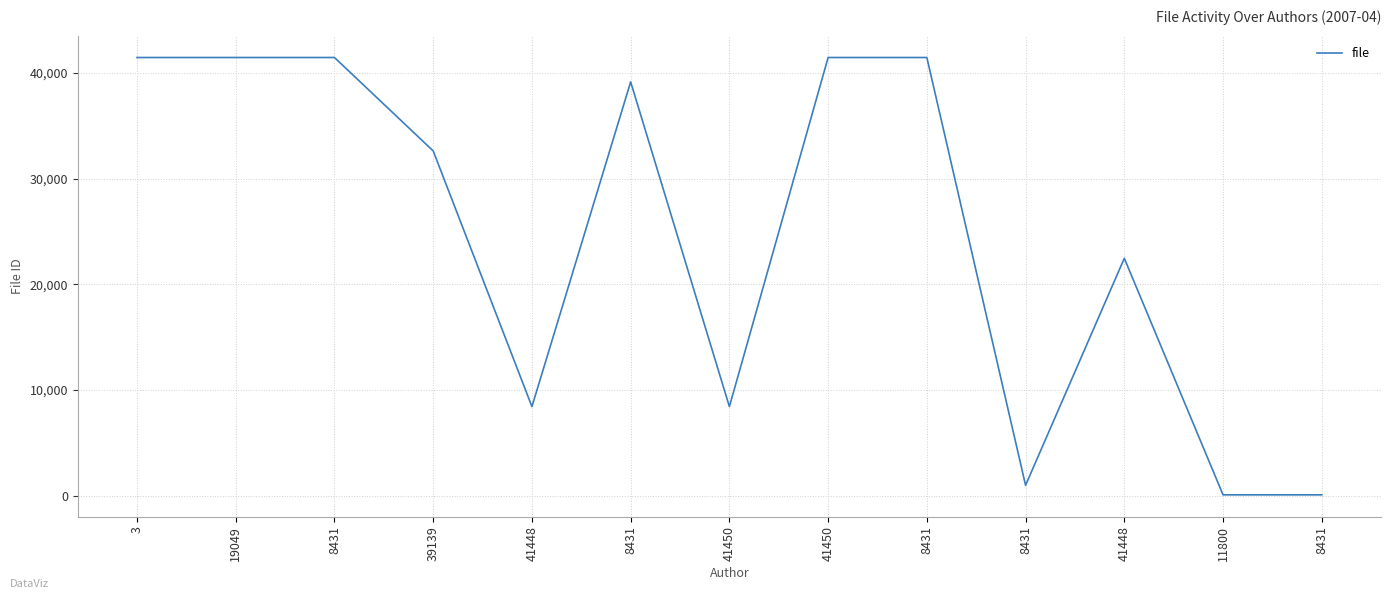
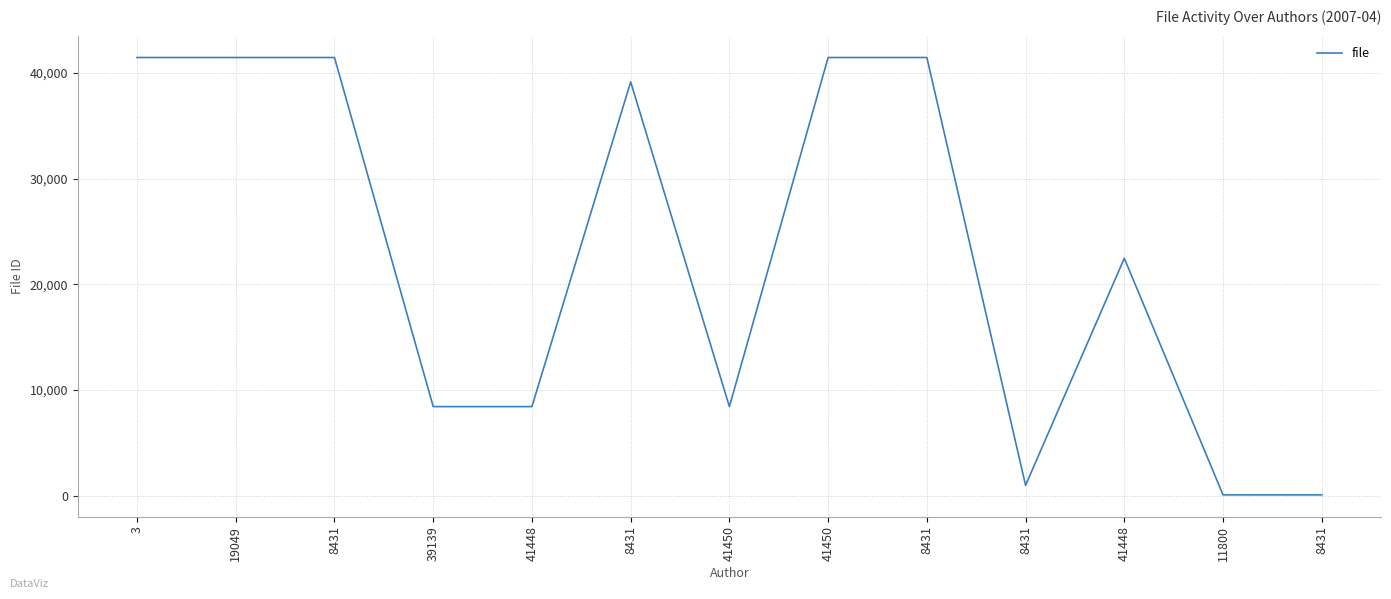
39139: 32,600 -> 8,400
